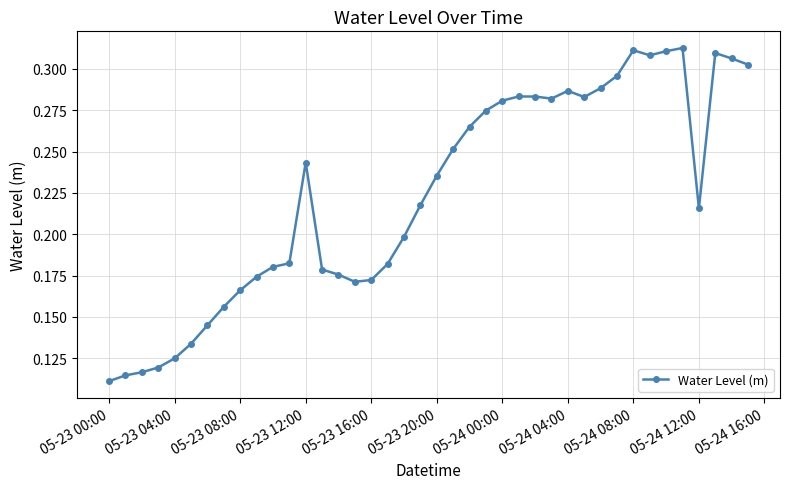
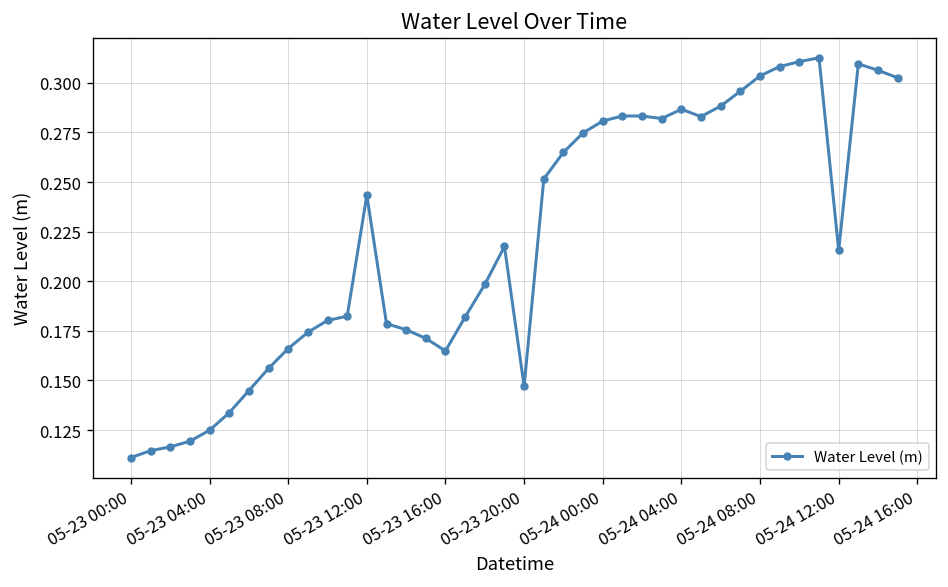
05-23 16:00: 0.172 -> 0.165
05-23 20:00: 0.235 -> 0.147
05-24 08:00: 0.311 -> 0.304
